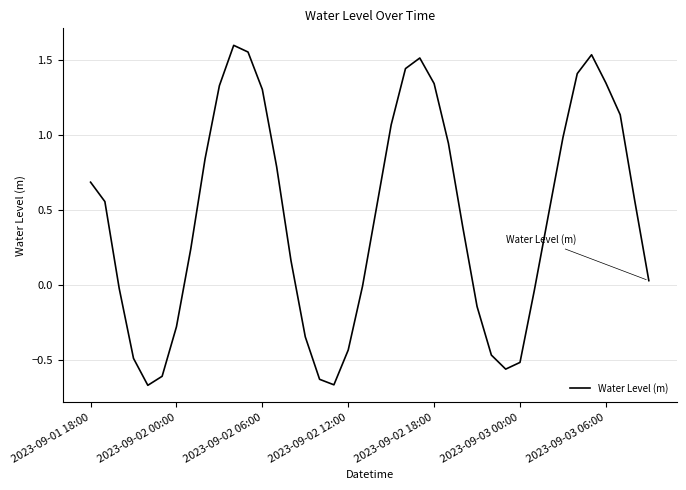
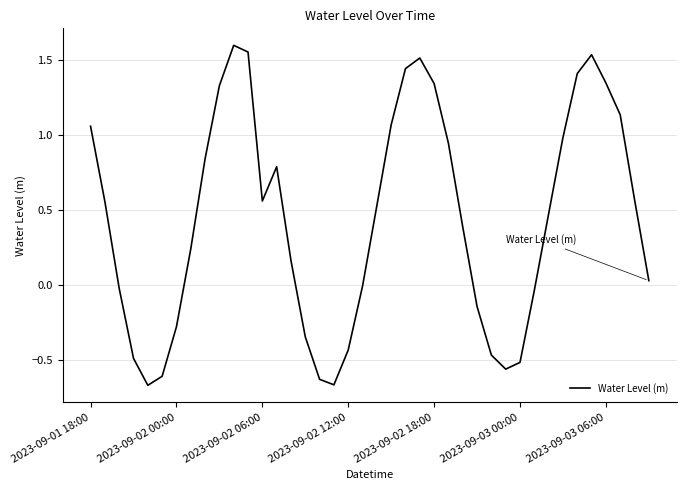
2023-09-01 18:00: 0.68 -> 1.06
2023-09-02 06:00: 1.30 -> 0.56
